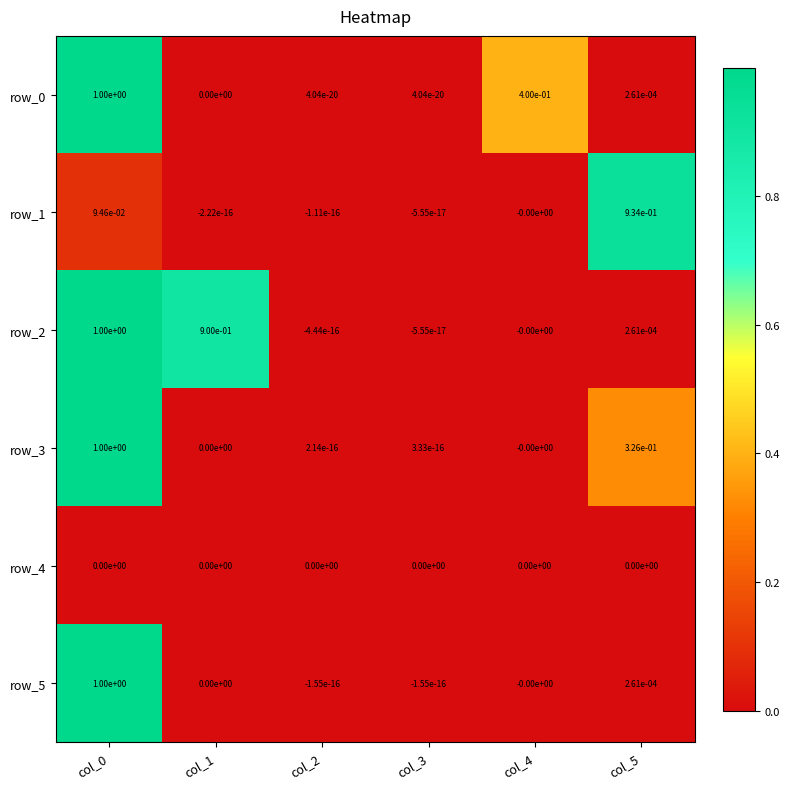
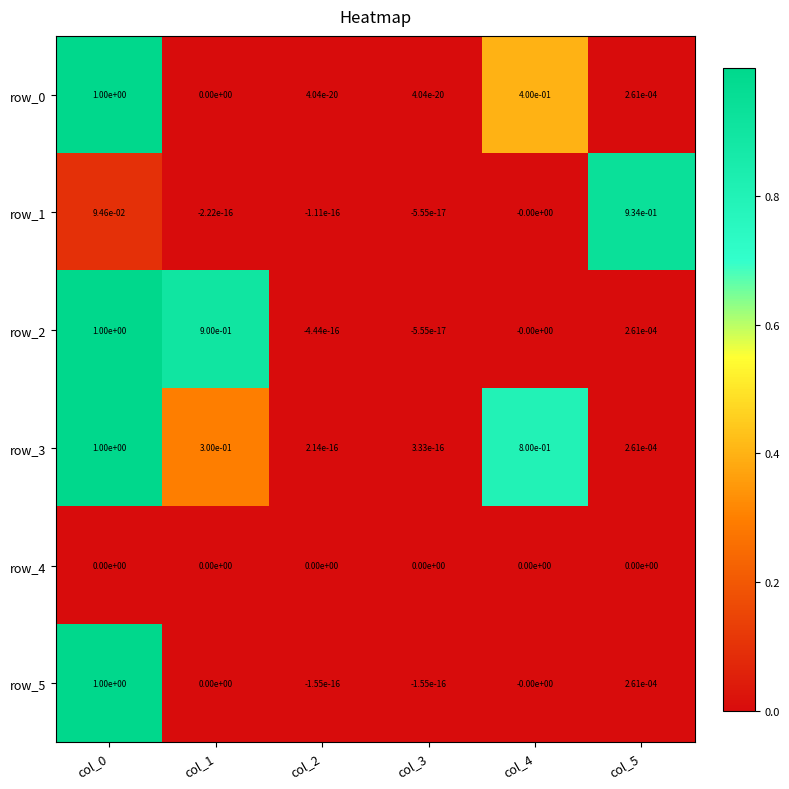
row_3, col_1: 0.00e+00 -> 3.00e-01
row_3, col_4: -0.00e+00 -> 8.00e-01
row_3, col_5: 3.26e-01 -> 2.61e-04
